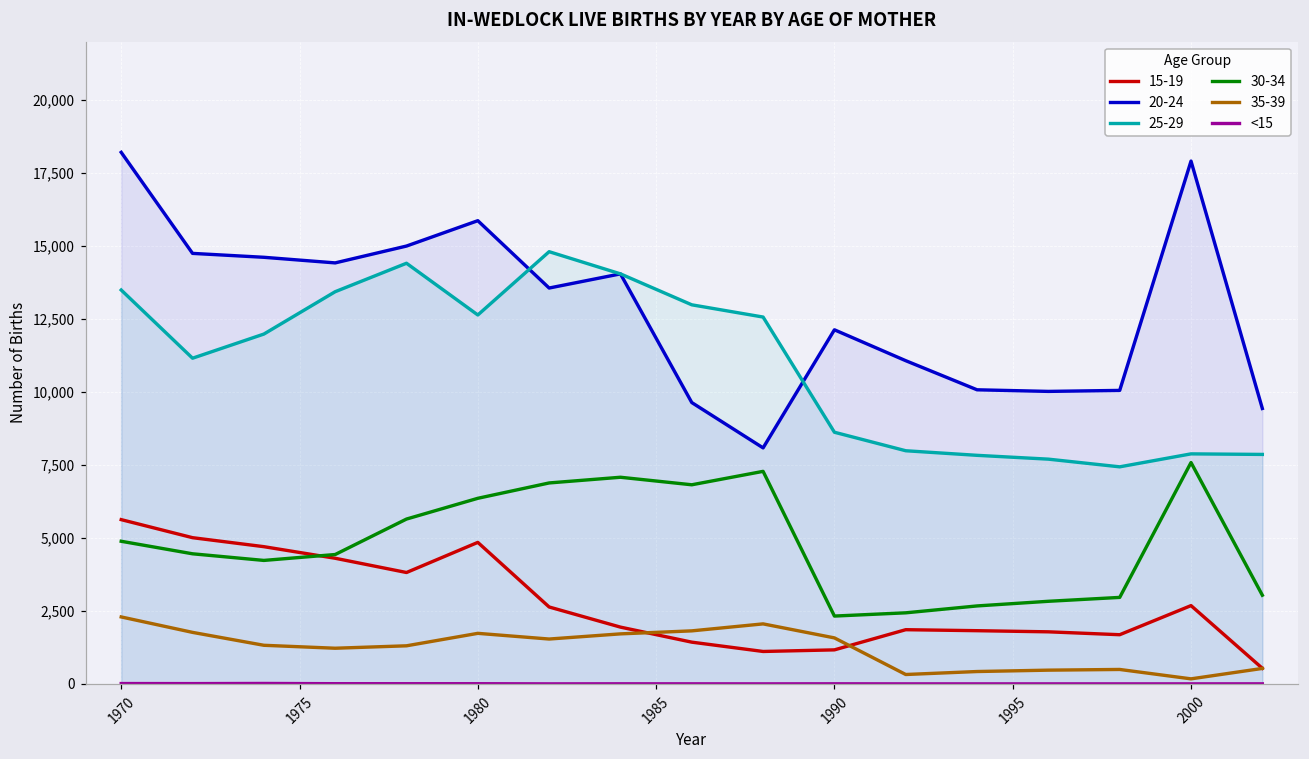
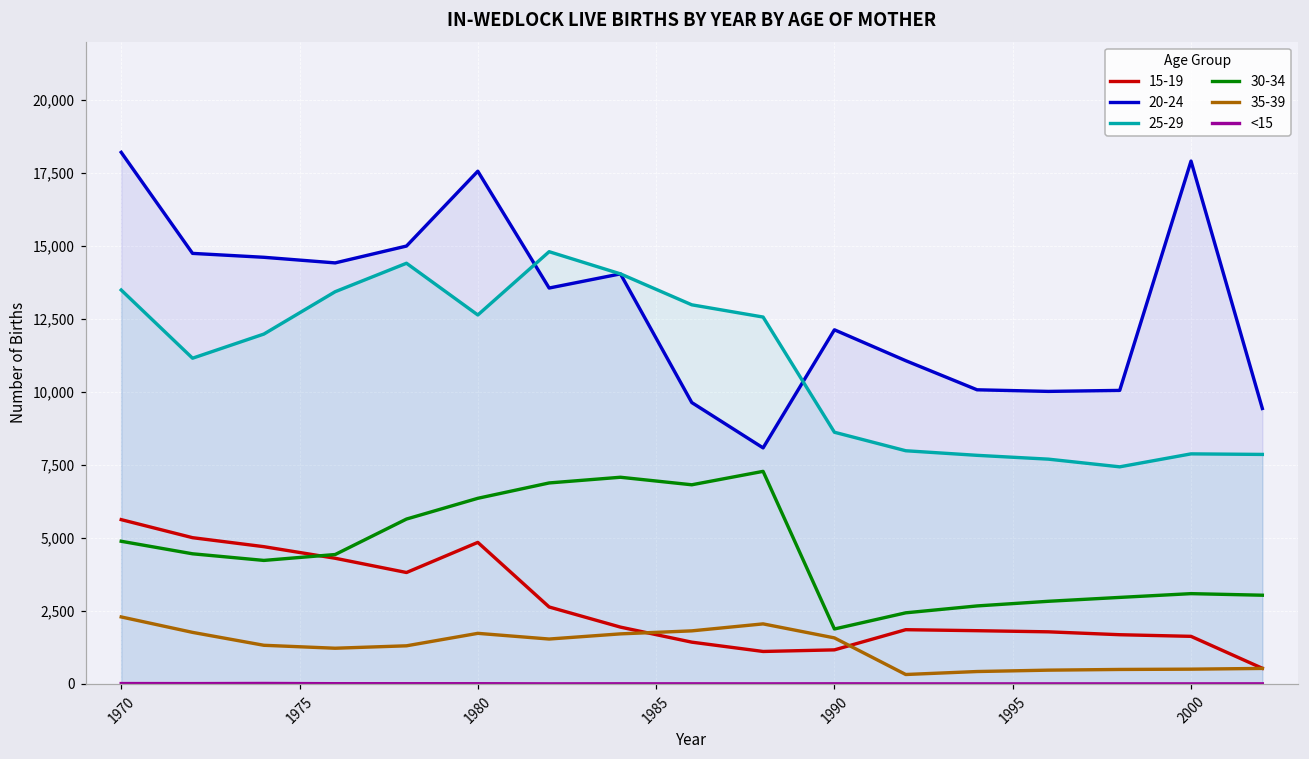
20-24, 1980: 15,900 -> 17,600
30-34, 1990: 2,300 -> 1,900
15-19, 2000: 2,700 -> 1,600
30-34, 2000: 7,600 -> 3,100
35-39, 2000: 200 -> 500
